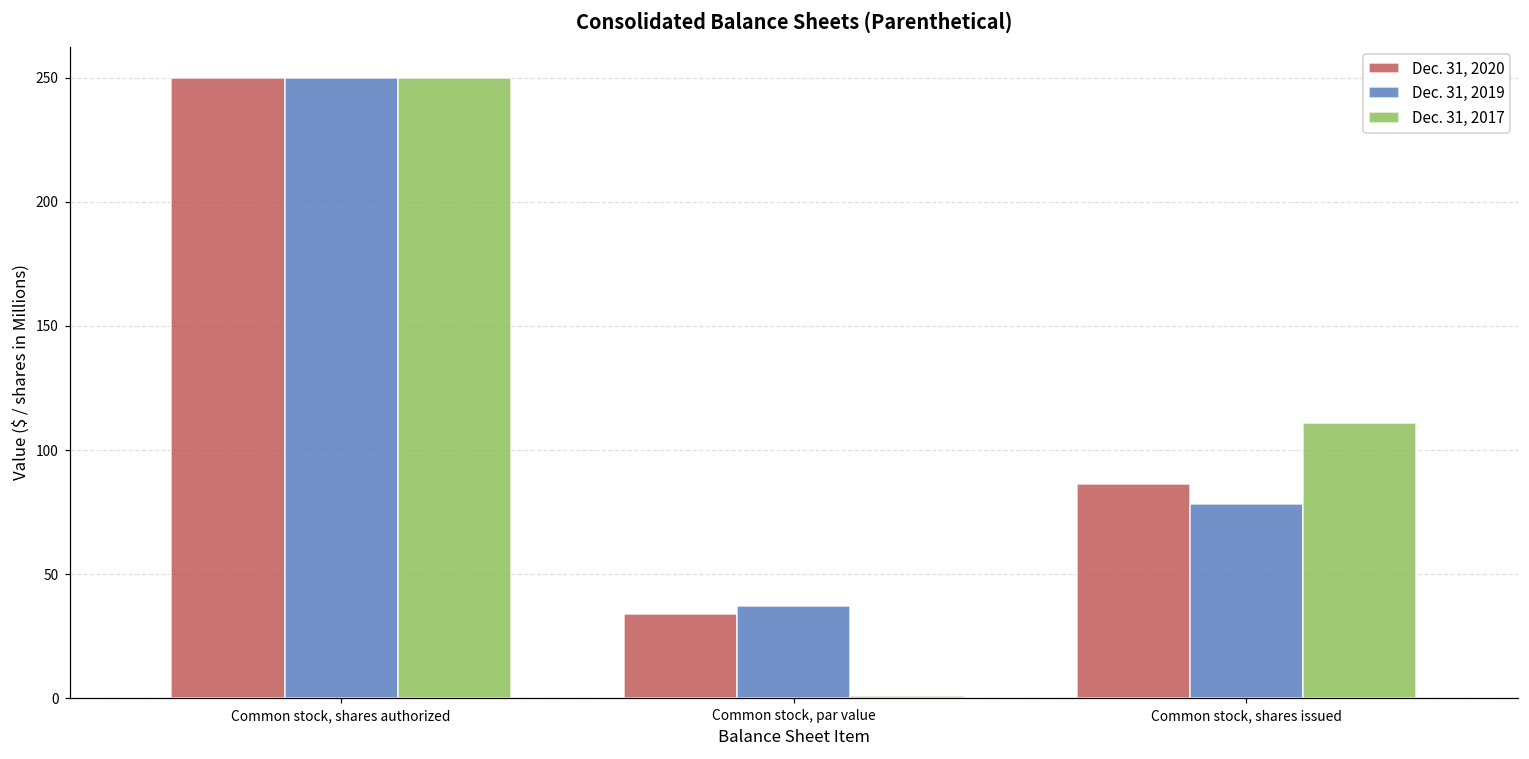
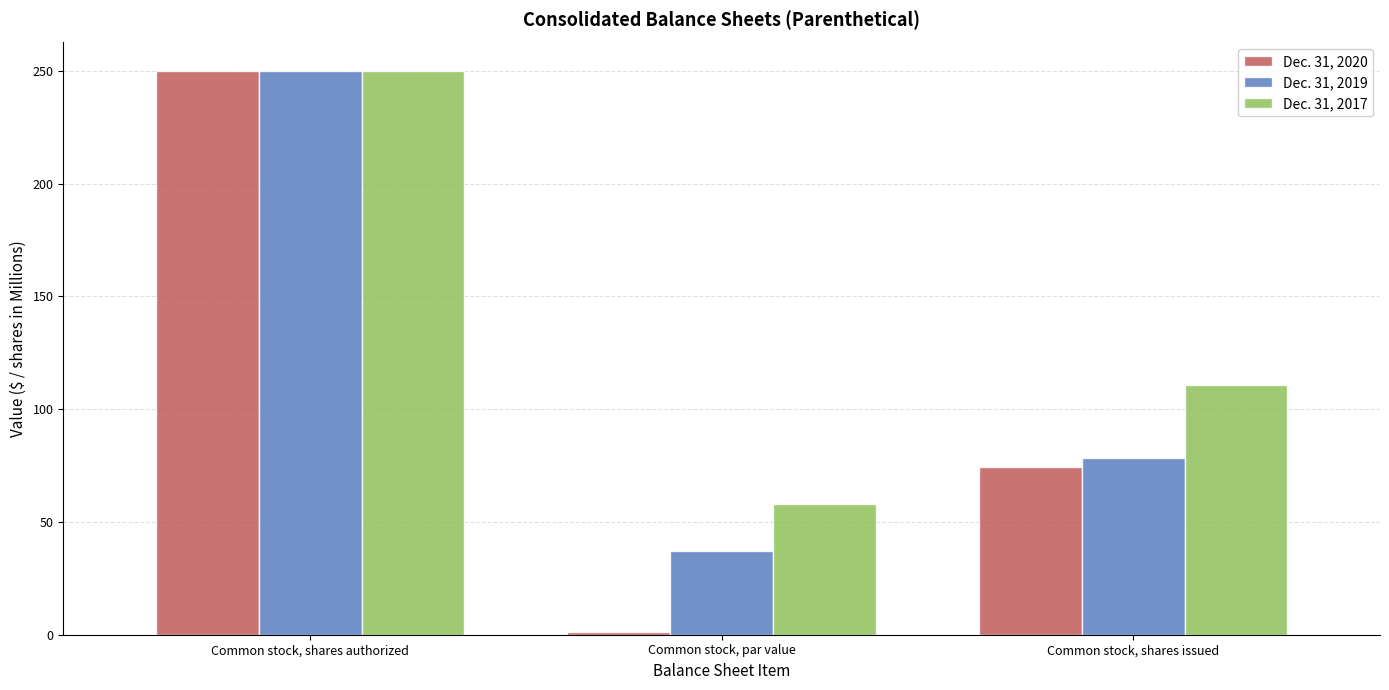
Dec. 31, 2020, Common stock, par value: 34 -> 1
Dec. 31, 2017, Common stock, par value: 1 -> 58
Dec. 31, 2020, Common stock, shares issued: 87 -> 74
